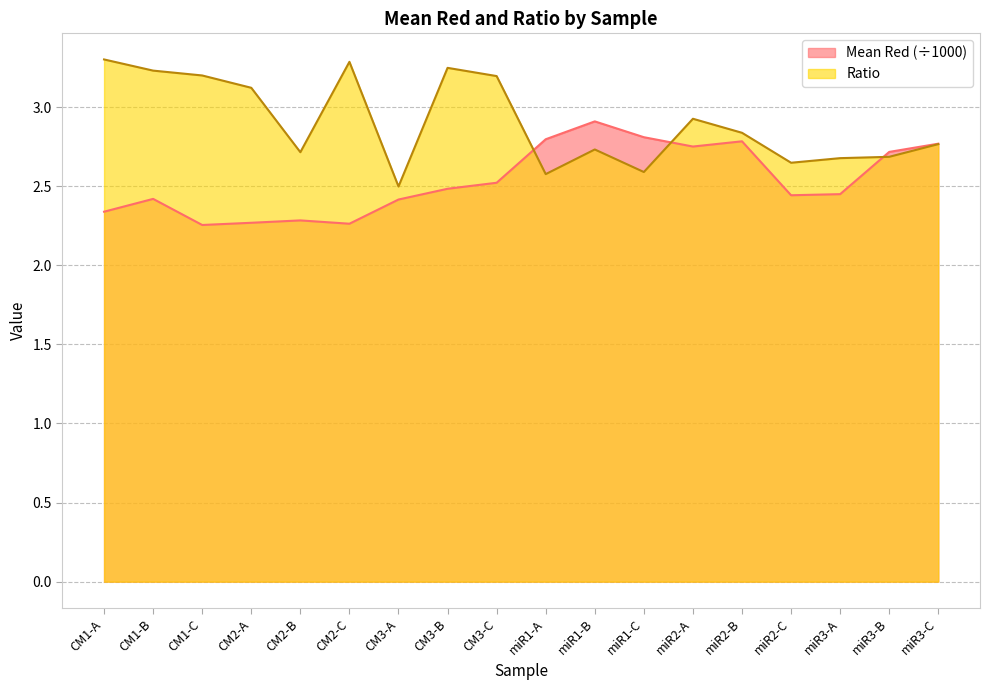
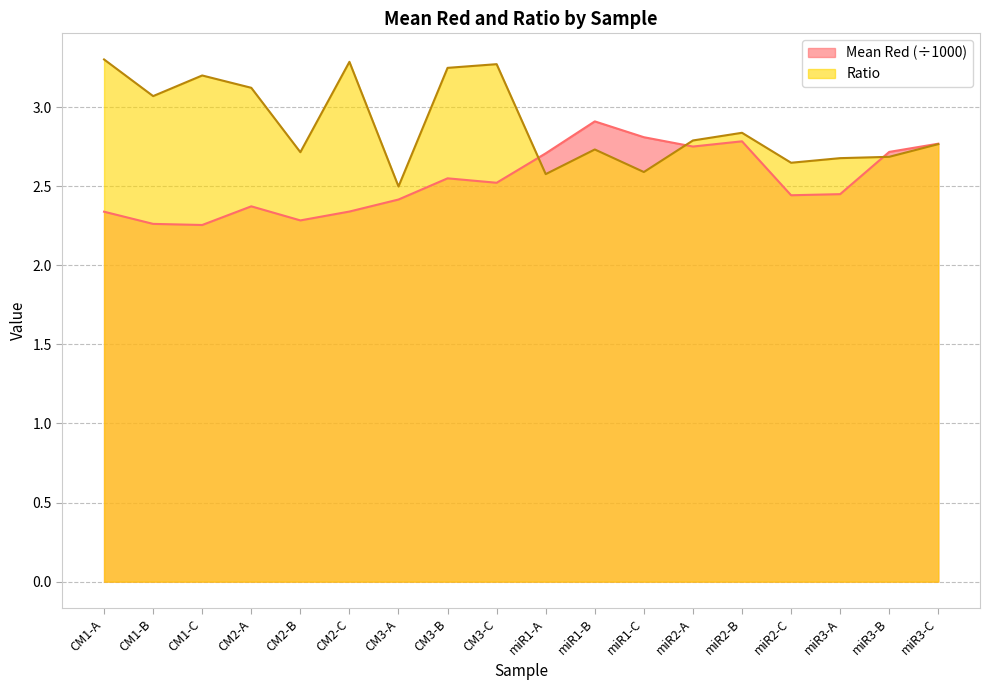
Mean Red (÷1000), CM1-B: 2.42 -> 2.26
Ratio, CM1-B: 3.23 -> 3.07
Mean Red (÷1000), CM2-A: 2.27 -> 2.37
Mean Red (÷1000), CM2-C: 2.26 -> 2.34
Mean Red (÷1000), CM3-B: 2.48 -> 2.55
Ratio, CM3-C: 3.20 -> 3.27
Mean Red (÷1000), miR1-A: 2.80 -> 2.71
Ratio, miR2-A: 2.93 -> 2.79
